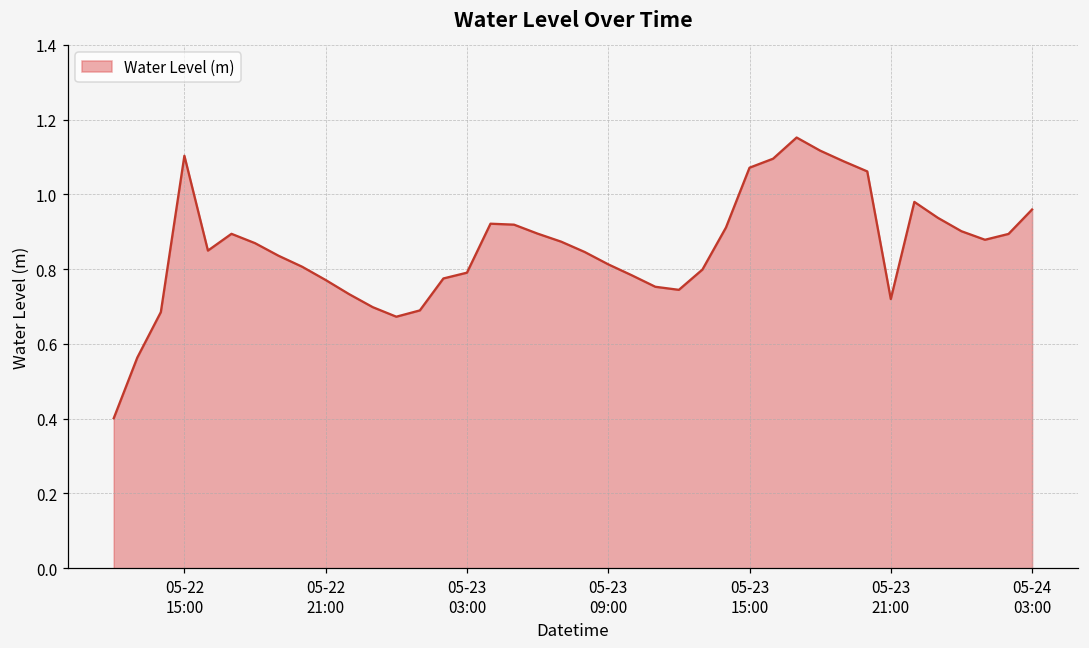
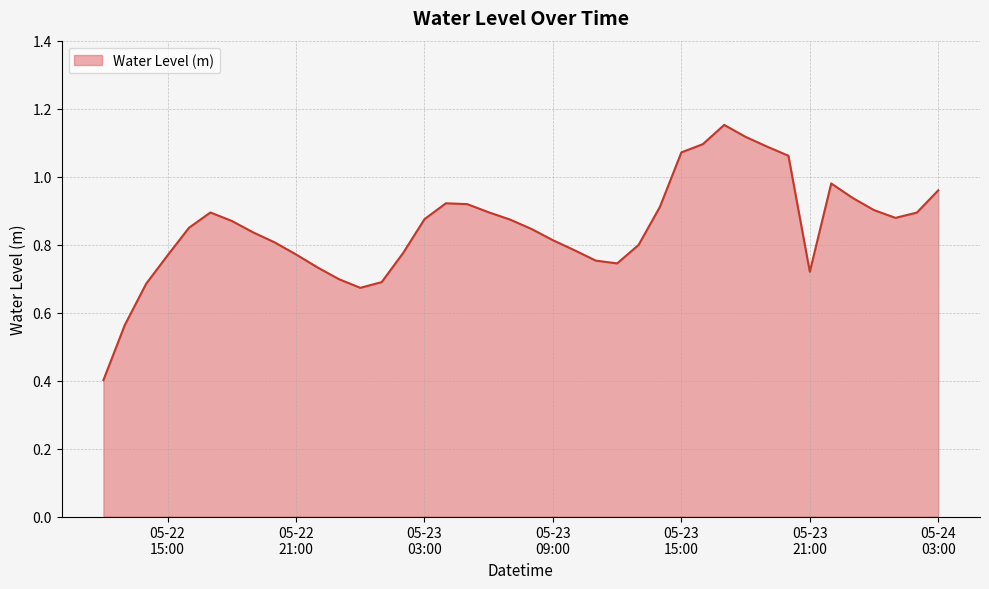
05-22 15:00: 1.10 -> 0.77
05-23 03:00: 0.79 -> 0.87
